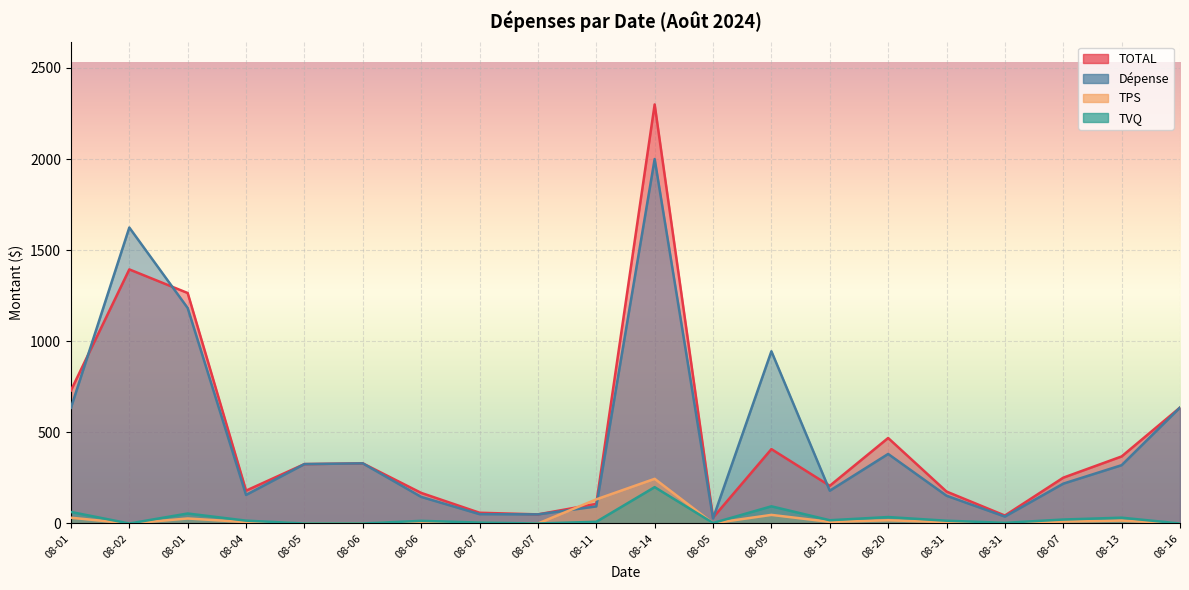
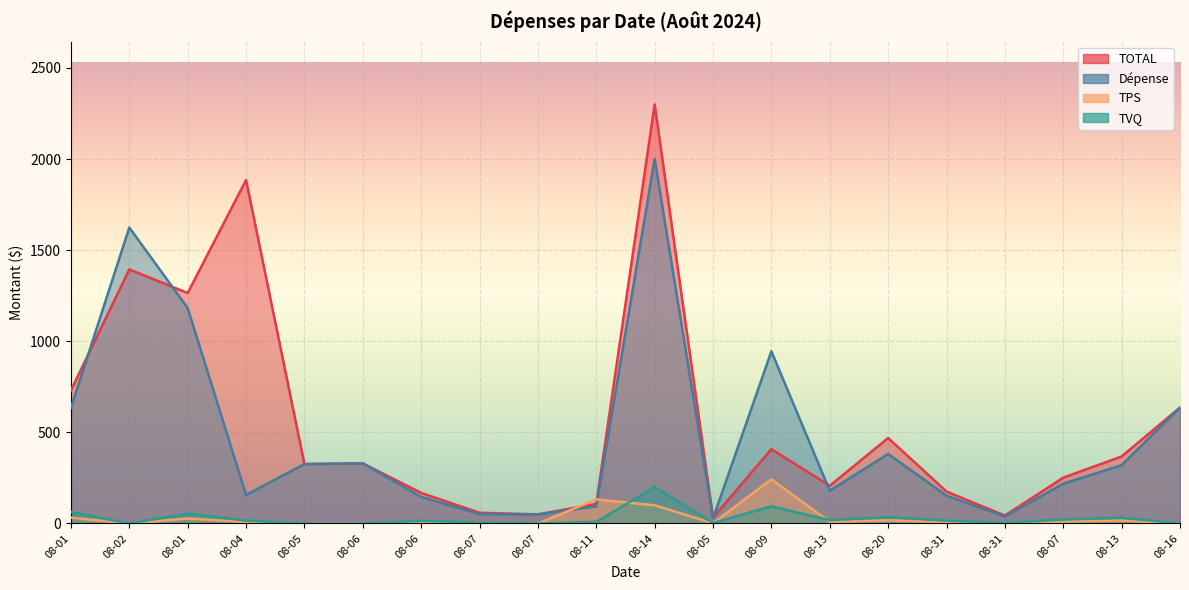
TOTAL, 08-04: 180 -> 1880
TPS, 08-14: 250 -> 100
TPS, 08-09: 50 -> 240
